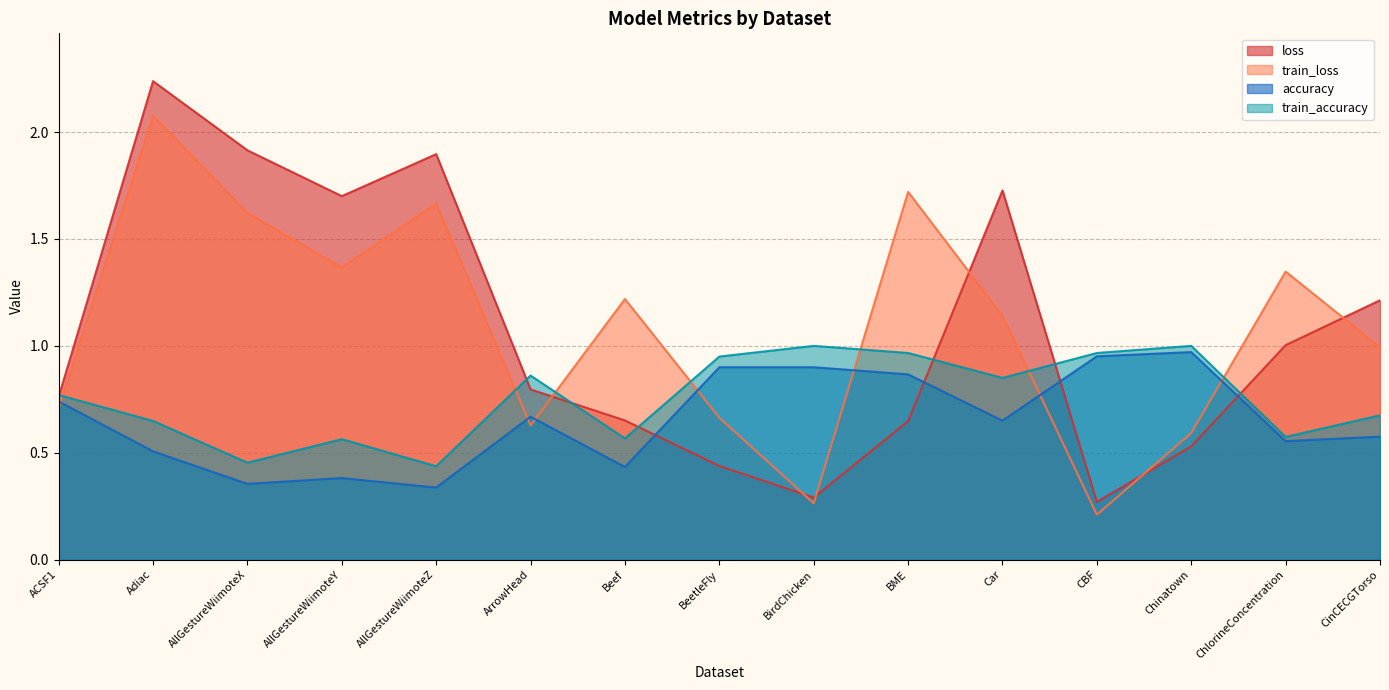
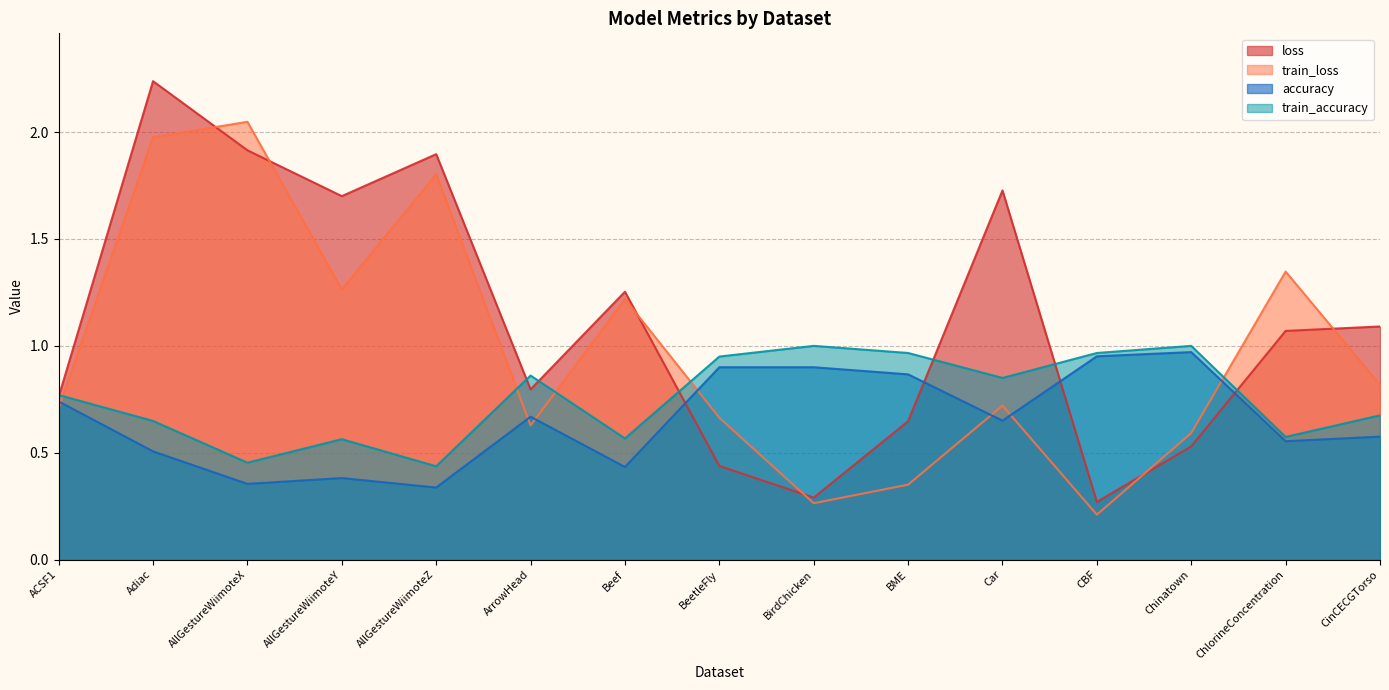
train_loss, Adiac: 2.08 -> 1.98
train_loss, AllGestureWiimoteX: 1.62 -> 2.05
train_loss, AllGestureWiimoteY: 1.37 -> 1.26
train_loss, AllGestureWiimoteZ: 1.67 -> 1.80
loss, Beef: 0.65 -> 1.25
train_loss, BME: 1.72 -> 0.35
train_loss, Car: 1.14 -> 0.72
loss, ChlorineConcentration: 1.00 -> 1.07
loss, CinCECGTorso: 1.21 -> 1.09
train_loss, CinCECGTorso: 0.99 -> 0.82
